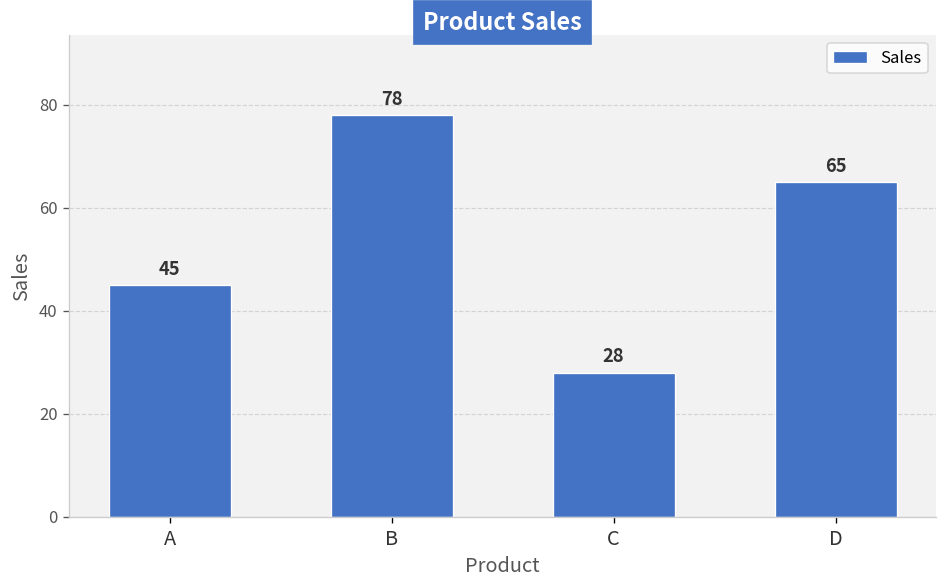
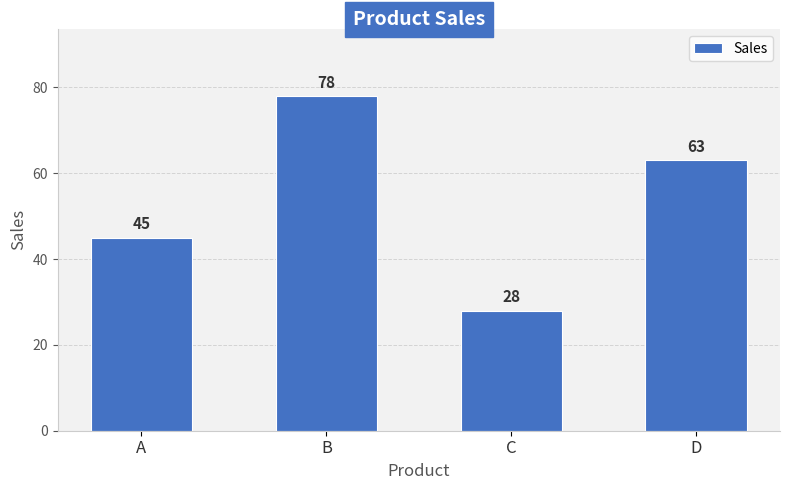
D: 65 -> 63
